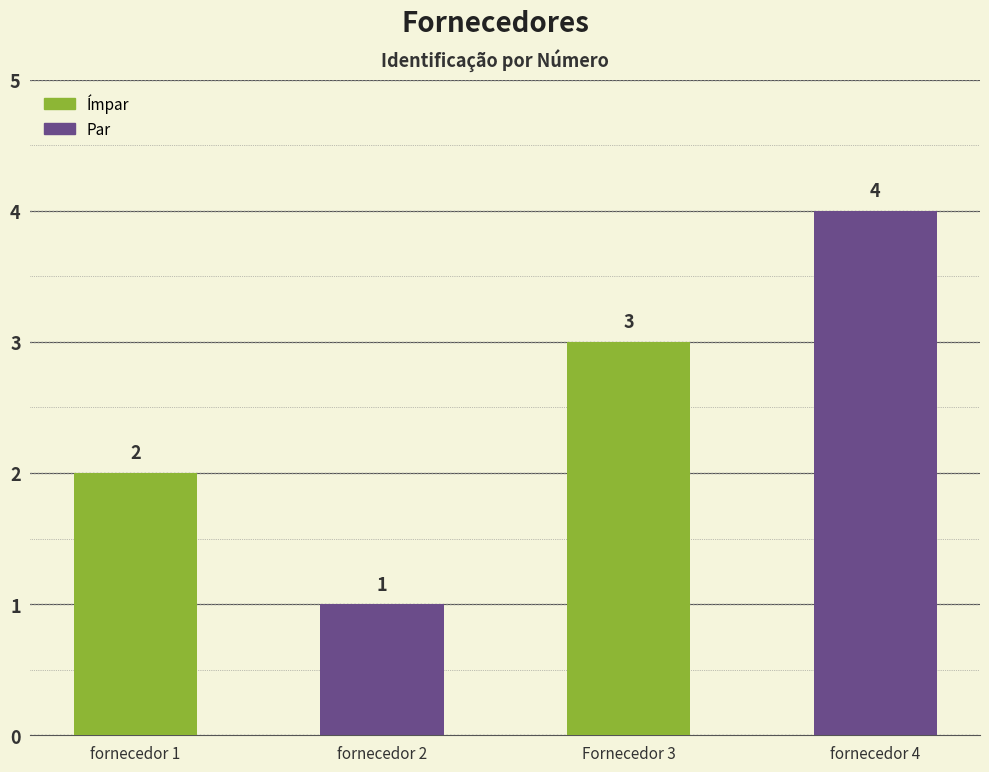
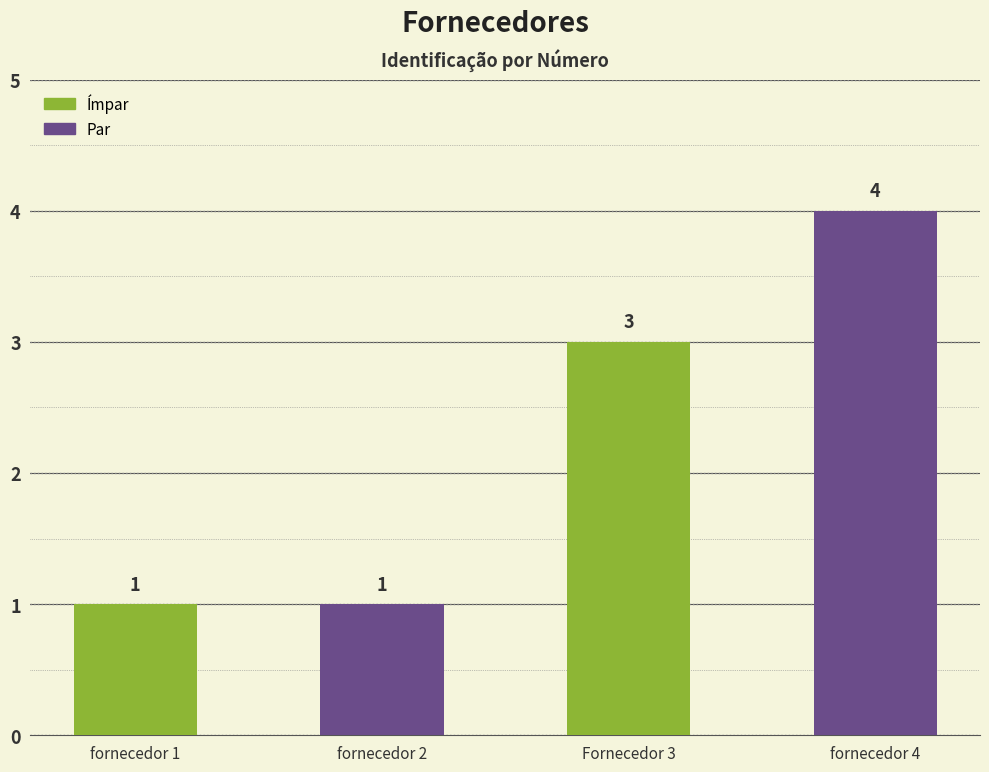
fornecedor 1: 2 -> 1
